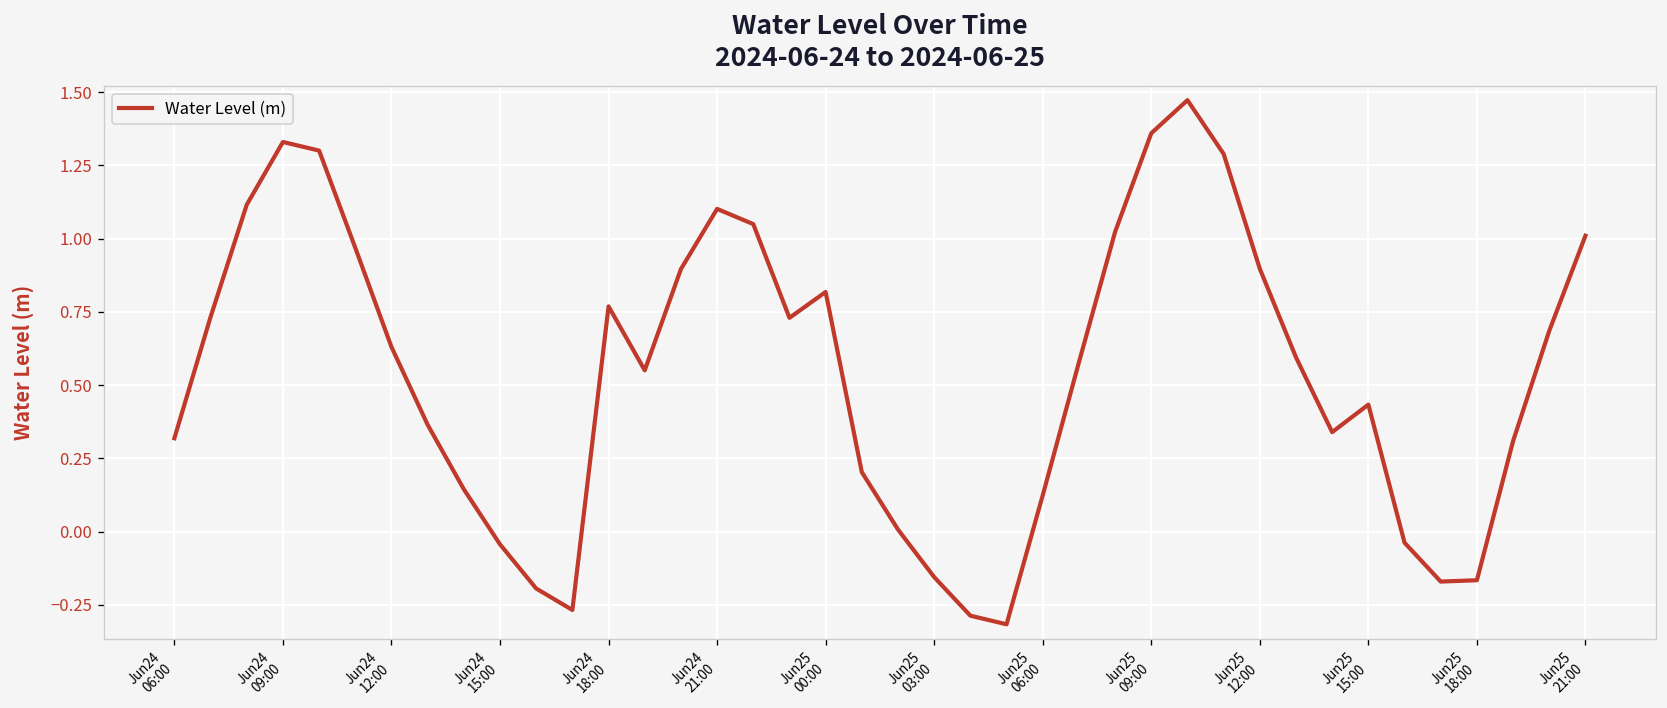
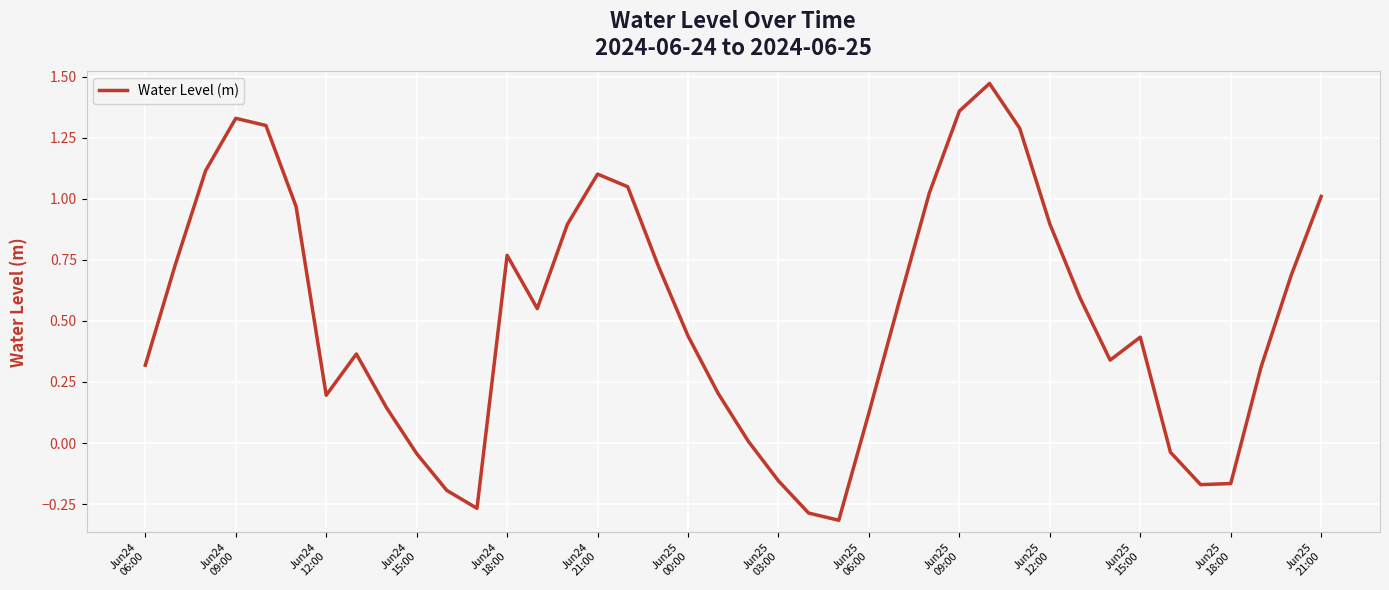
Jun24 12:00: 0.63 -> 0.20
Jun25 00:00: 0.82 -> 0.44
